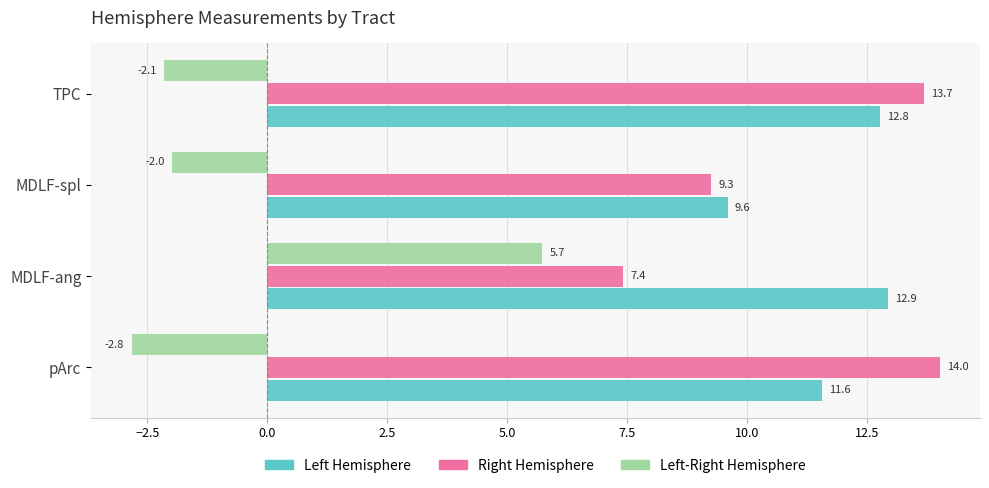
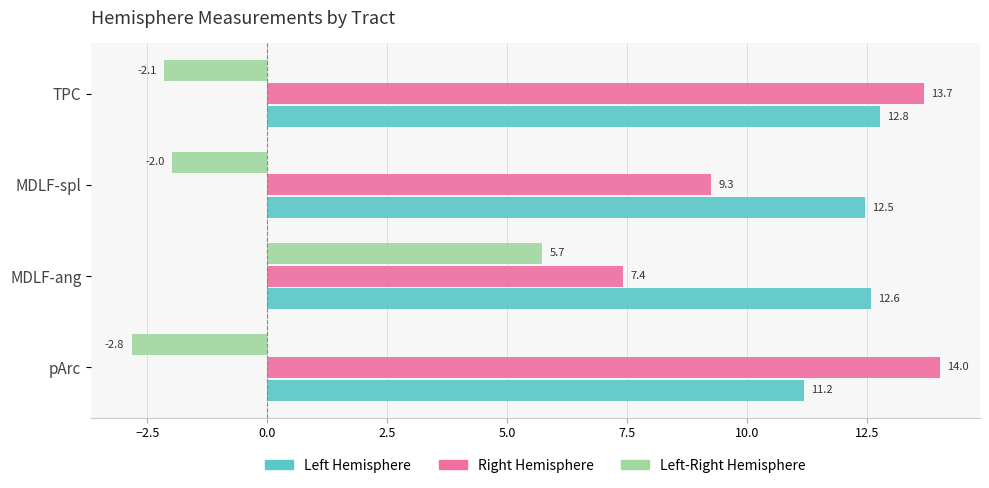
Left Hemisphere, MDLF-spl: 9.6 -> 12.5
Left Hemisphere, MDLF-ang: 12.9 -> 12.6
Left Hemisphere, pArc: 11.6 -> 11.2
